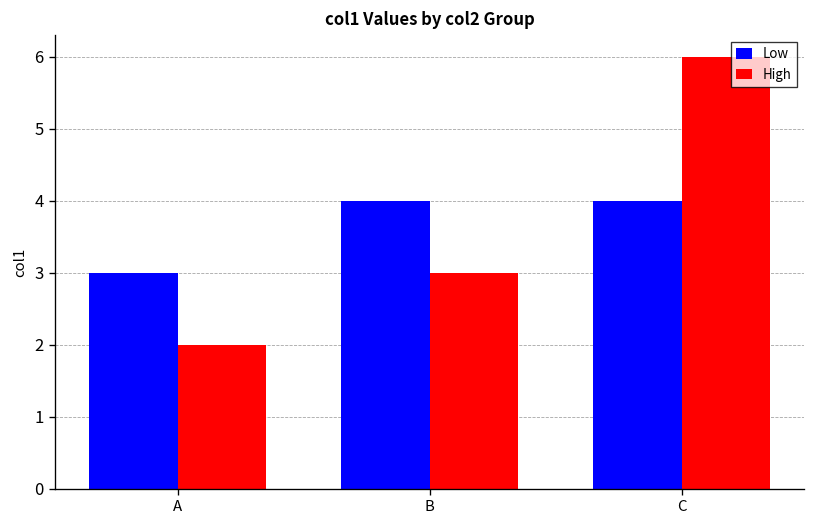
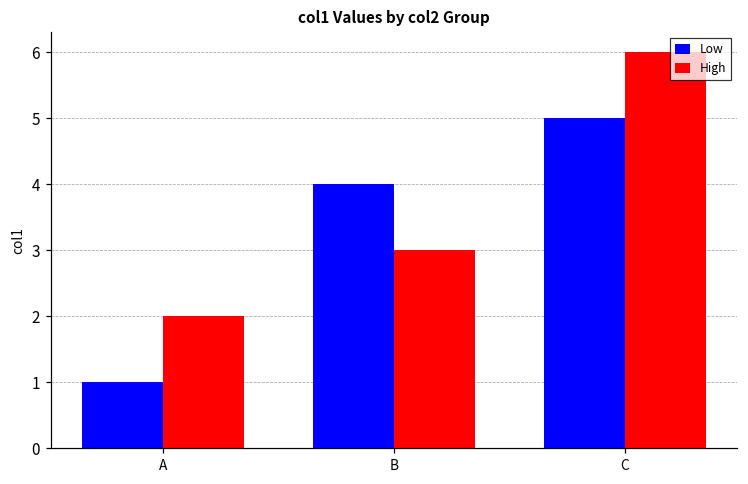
Low, A: 3 -> 1
Low, C: 4 -> 5
